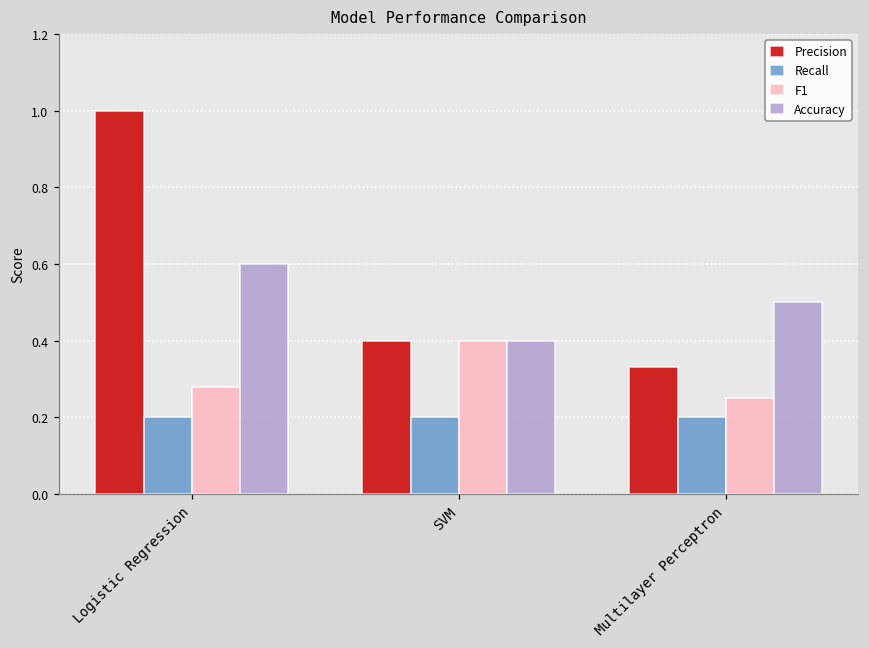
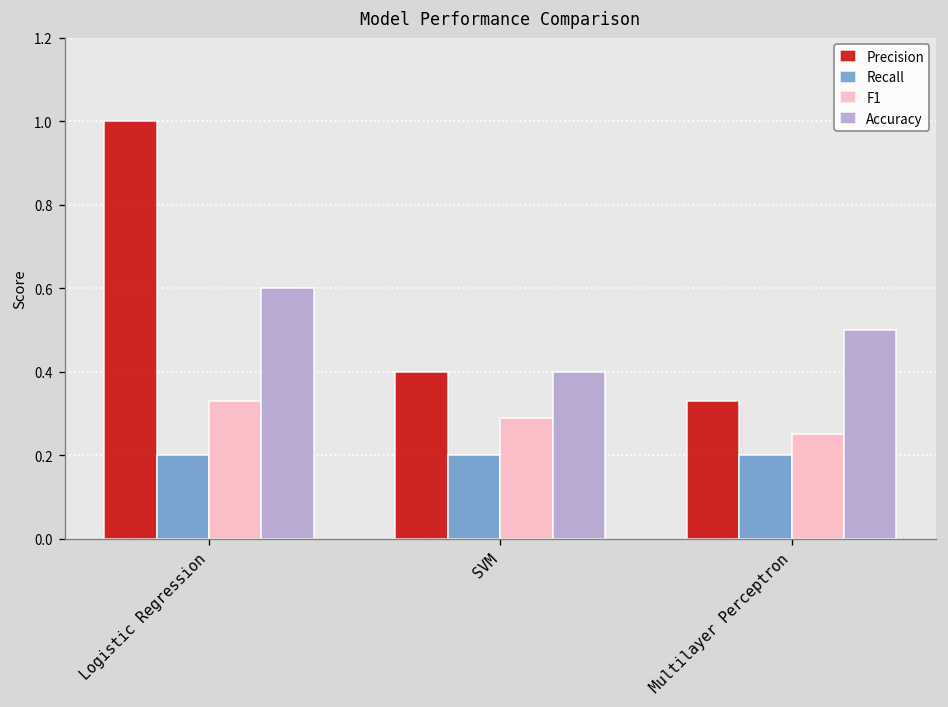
F1, Logistic Regression: 0.28 -> 0.33
F1, SVM: 0.40 -> 0.29
